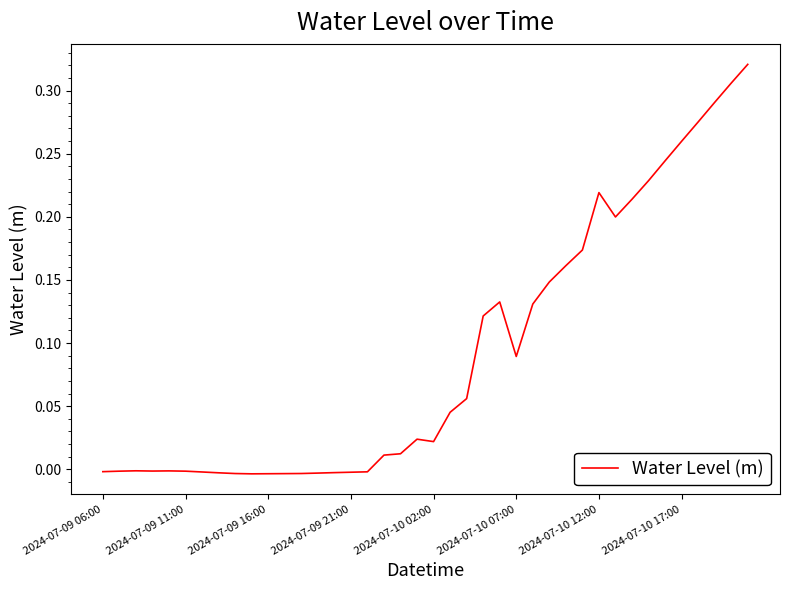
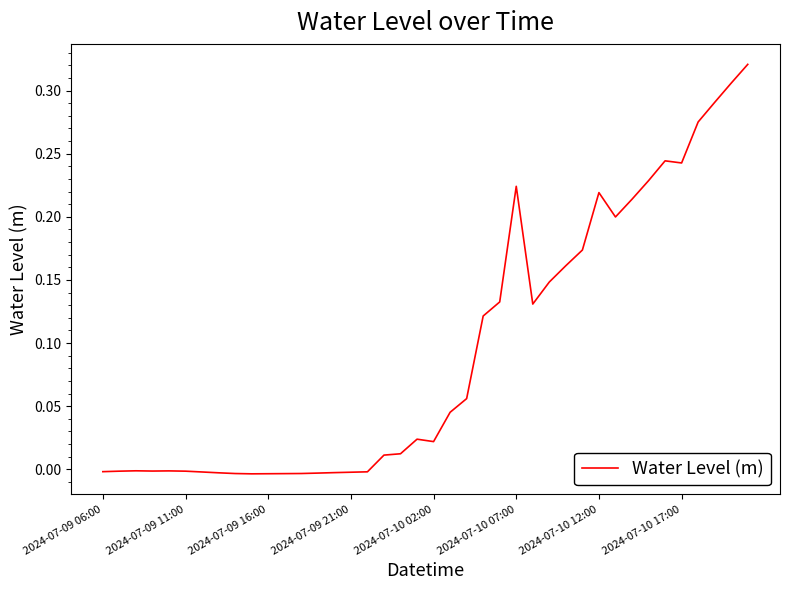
2024-07-10 07:00: 0.089 -> 0.224
2024-07-10 17:00: 0.260 -> 0.243
